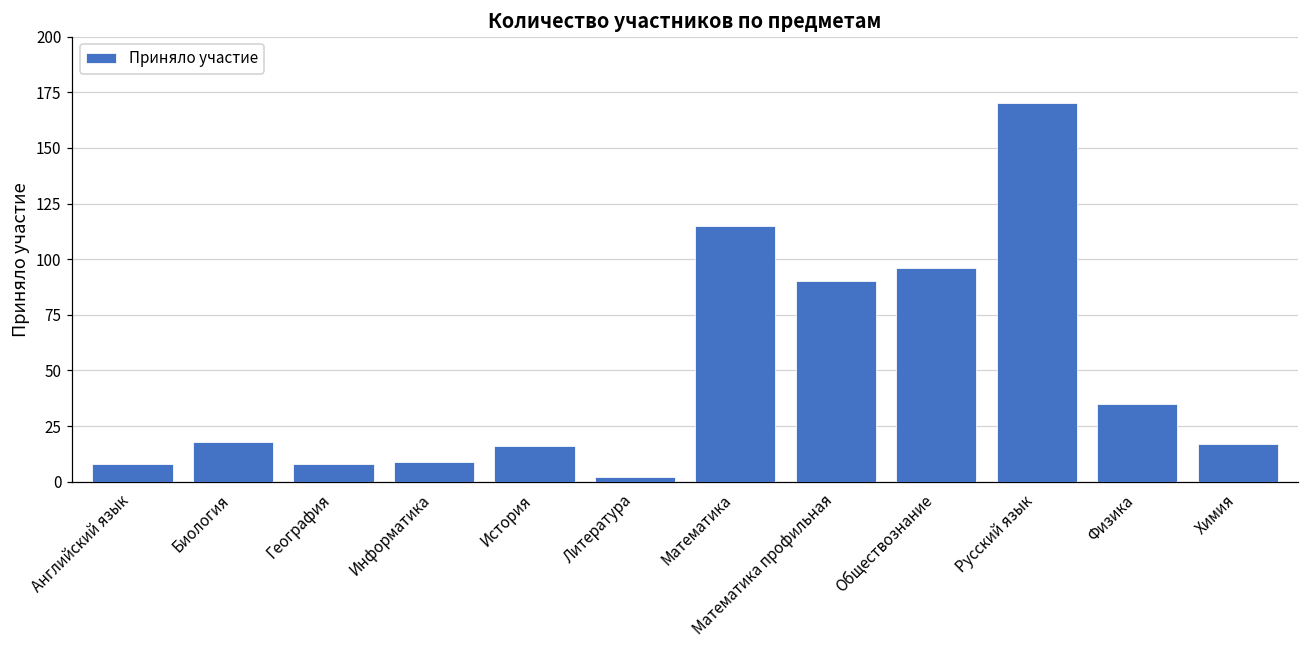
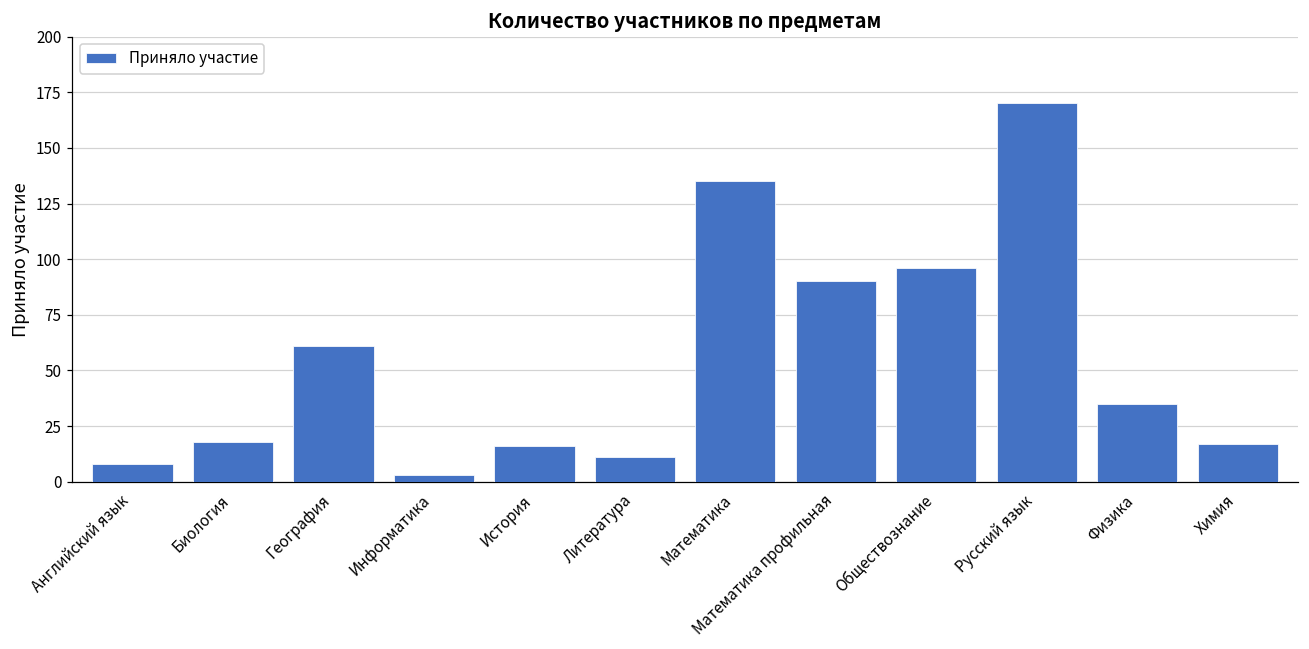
География: 8 -> 61
Информатика: 9 -> 3
Литература: 2 -> 11
Математика: 115 -> 135
